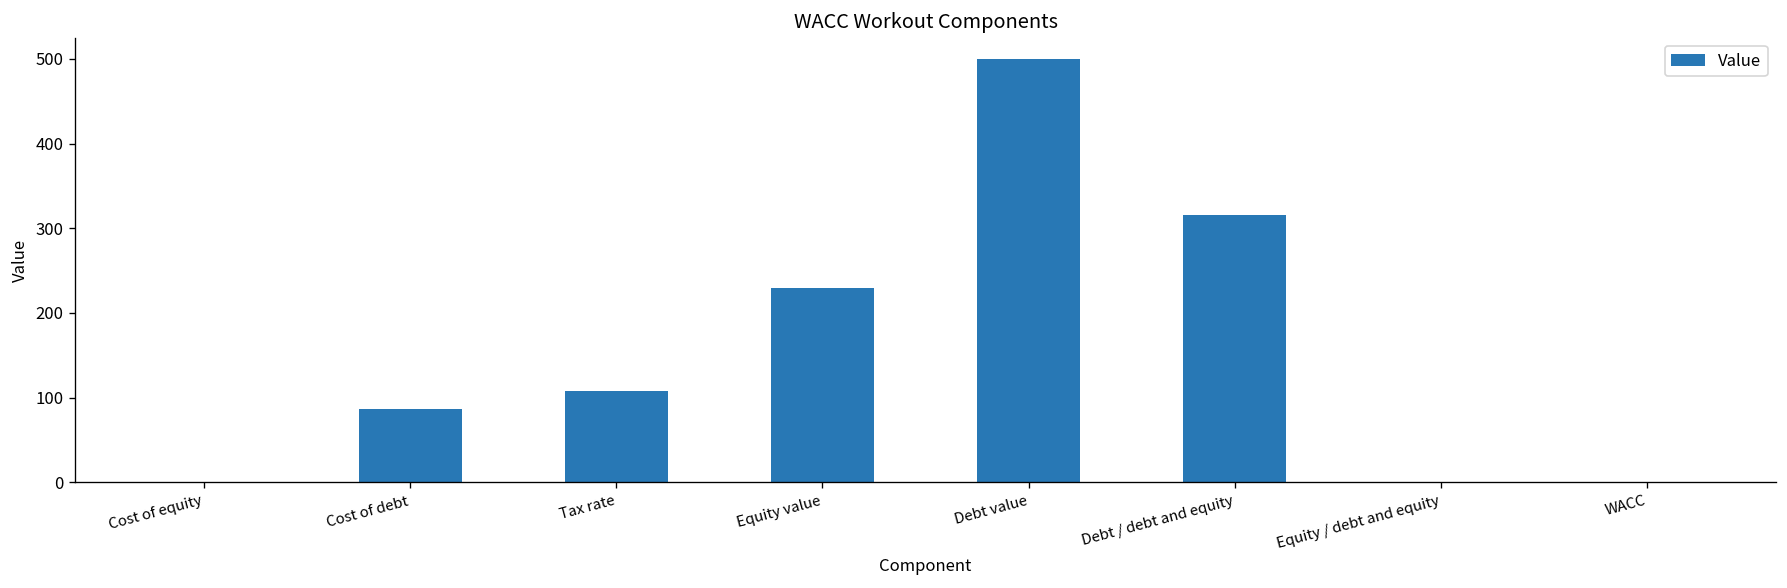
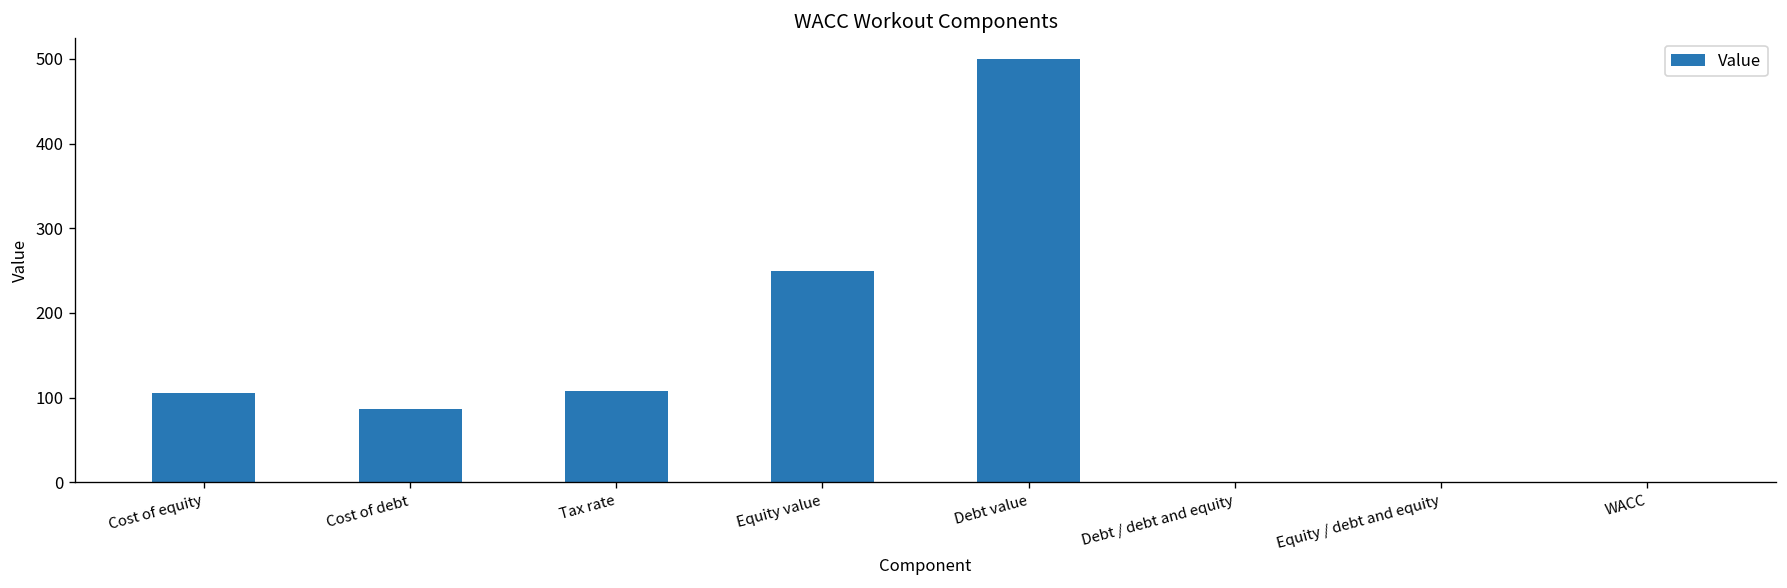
Cost of equity: 0 -> 110
Equity value: 230 -> 250
Debt / debt and equity: 320 -> 0
